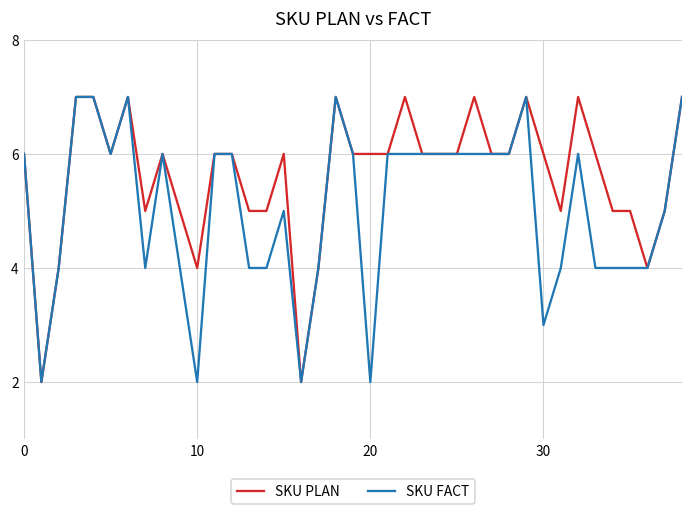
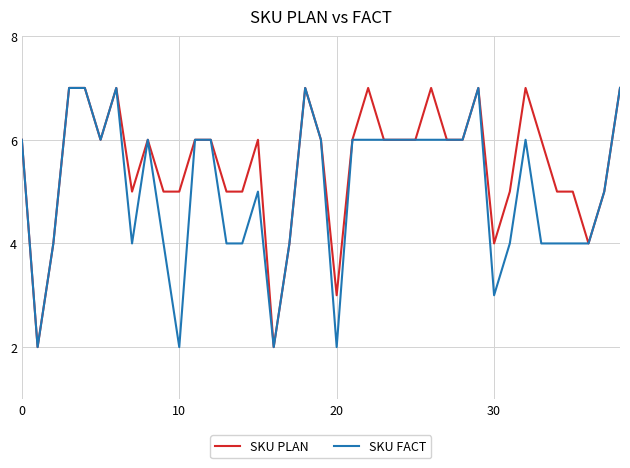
SKU PLAN, 10: 4 -> 5
SKU PLAN, 20: 6 -> 3
SKU PLAN, 30: 6 -> 4
